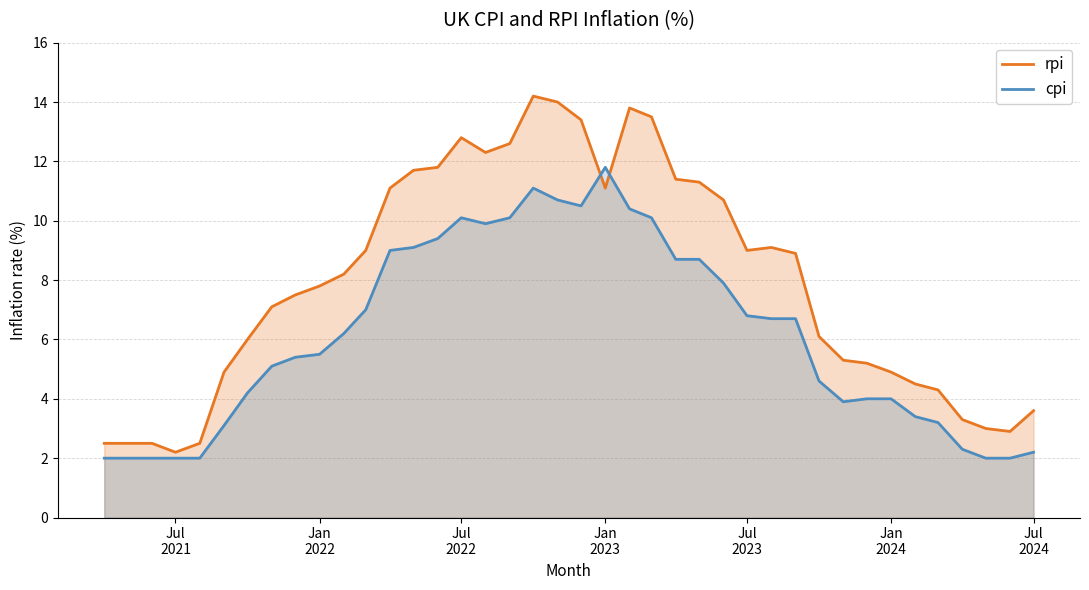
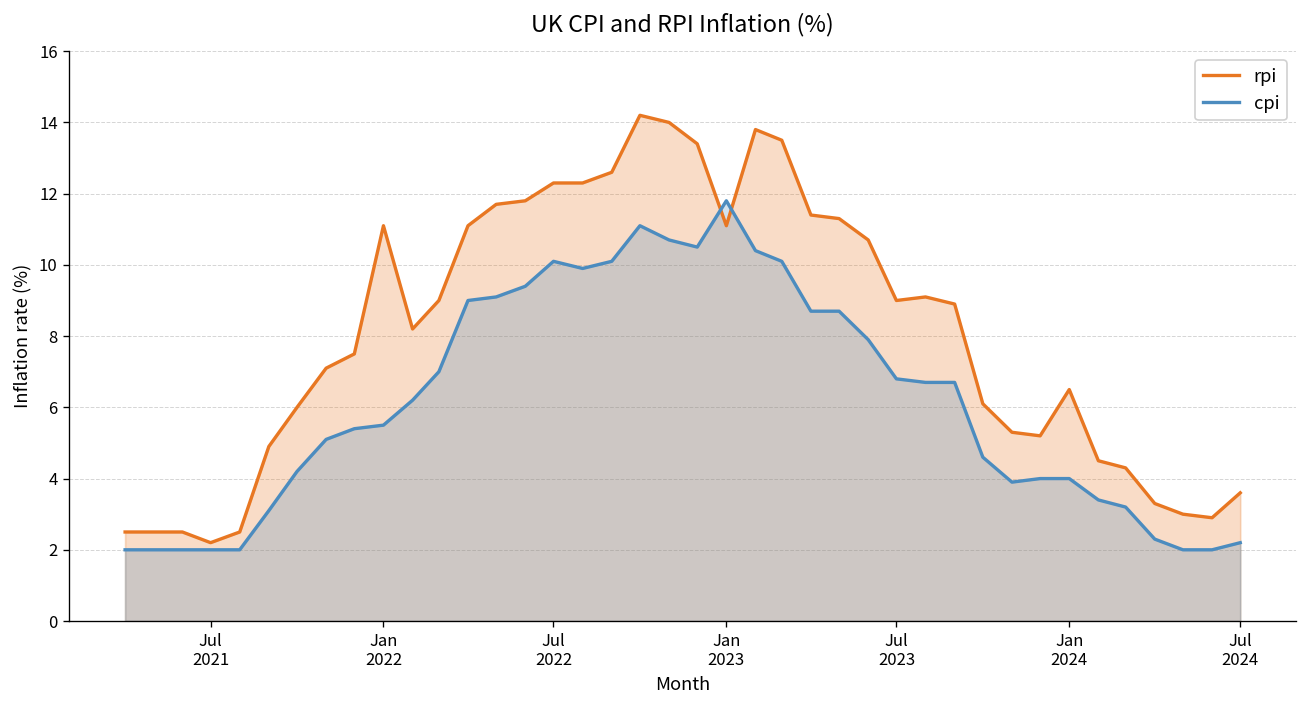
rpi, Jan 2022: 7.8 -> 11.1
rpi, Jul 2022: 12.8 -> 12.3
rpi, Jan 2024: 4.9 -> 6.5
